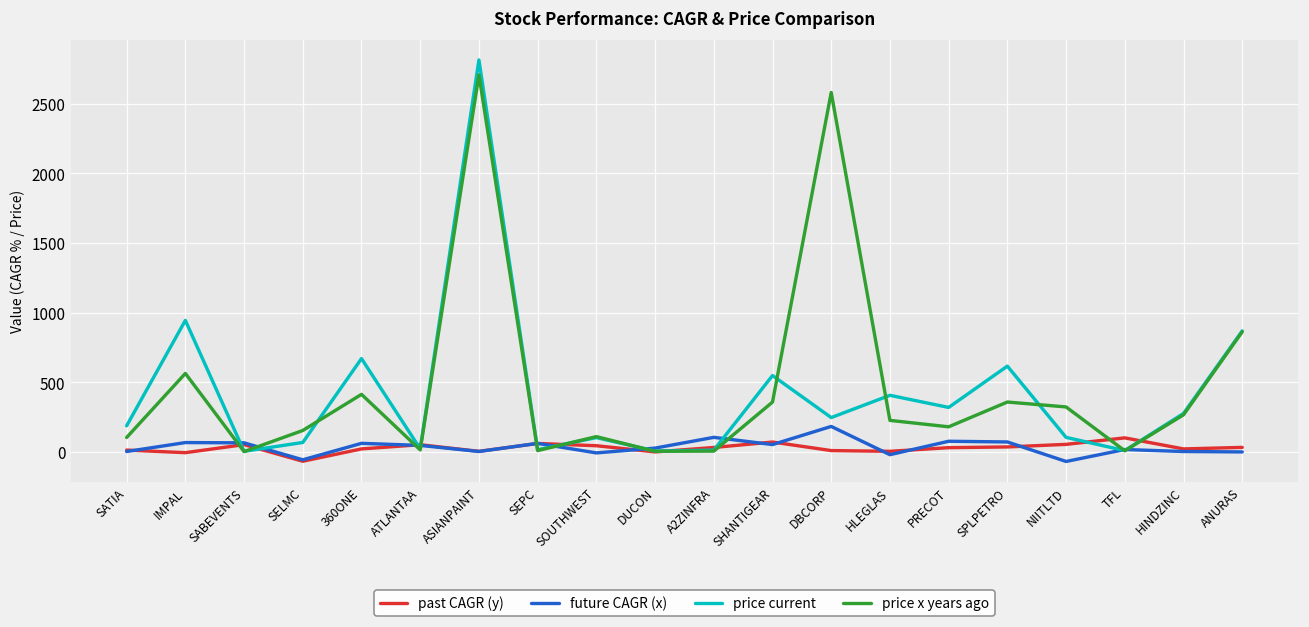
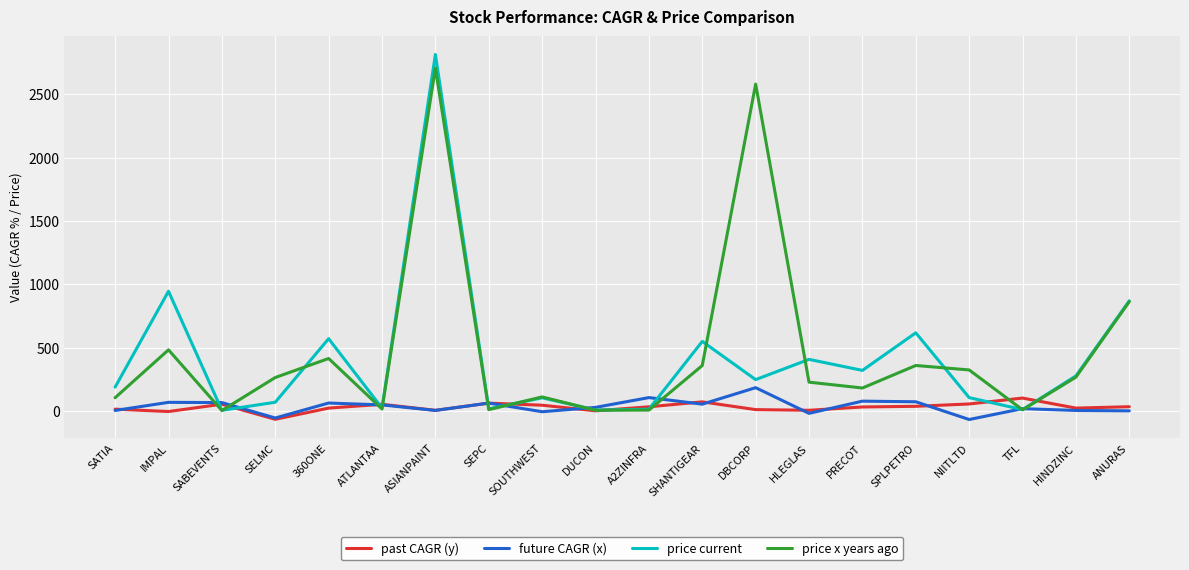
price x years ago, IMPAL: 560 -> 480
price x years ago, SELMC: 150 -> 260
price current, 360ONE: 670 -> 570
